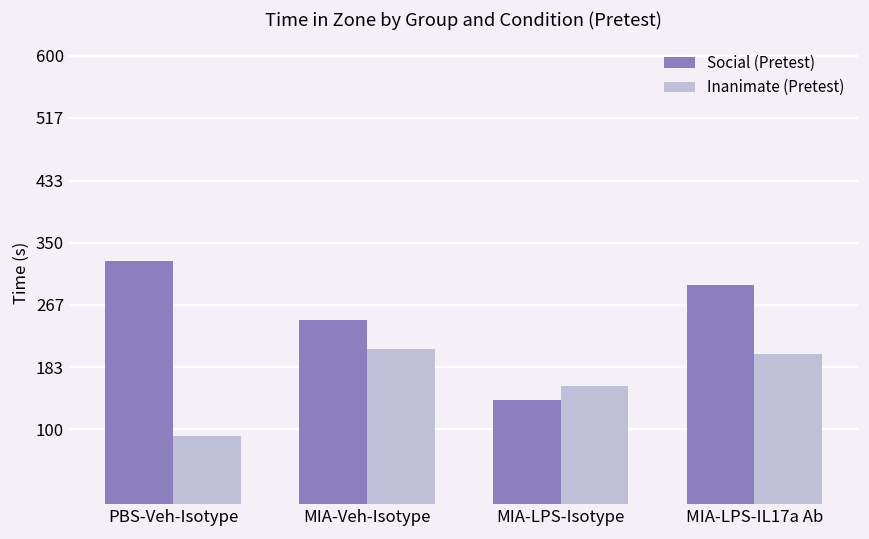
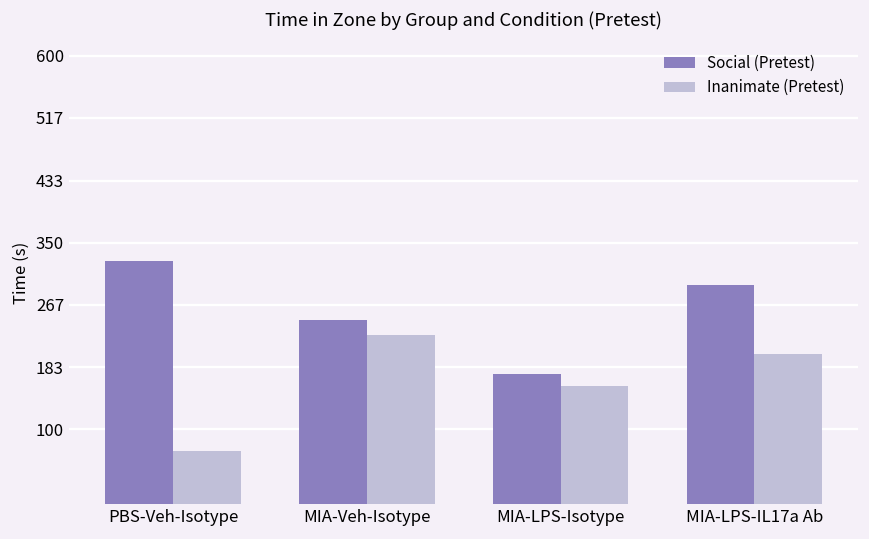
Inanimate (Pretest), PBS-Veh-Isotype: 90 -> 70
Inanimate (Pretest), MIA-Veh-Isotype: 210 -> 230
Social (Pretest), MIA-LPS-Isotype: 140 -> 170
